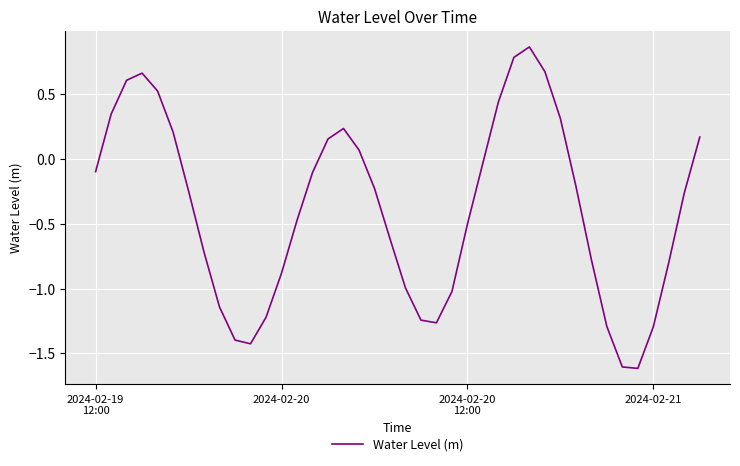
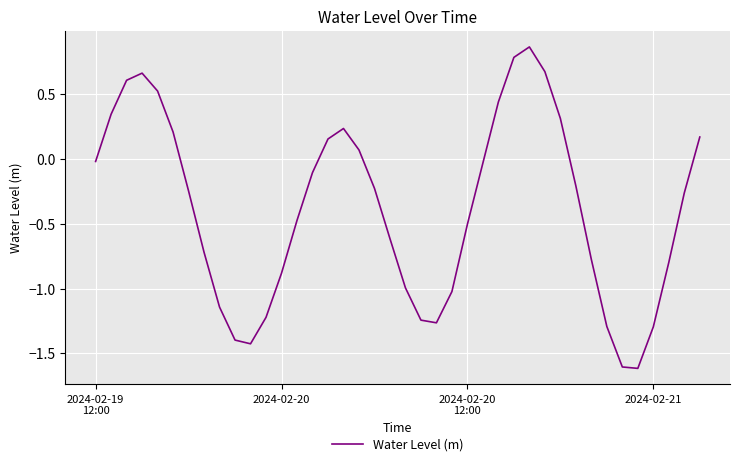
2024-02-19 12:00: -0.10 -> -0.02
